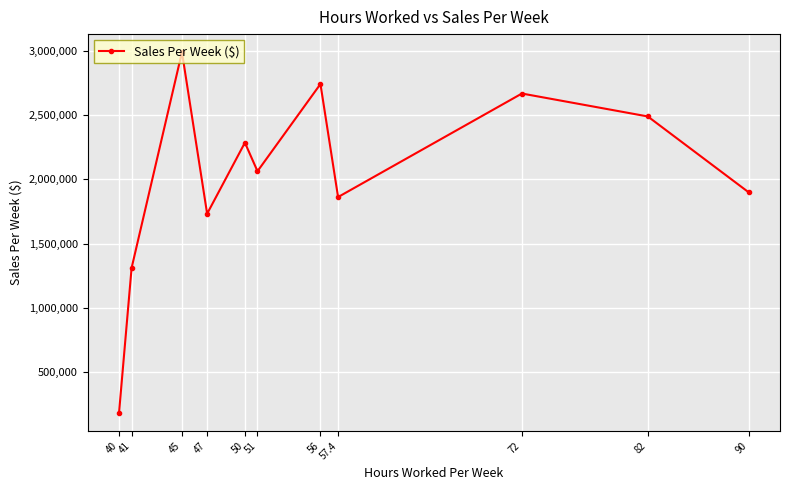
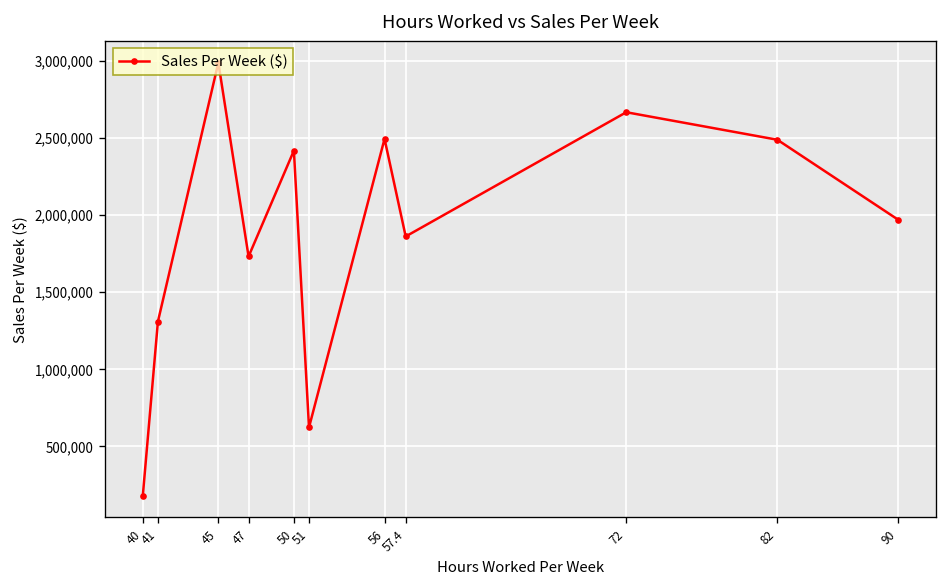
50: 2,290,000 -> 2,420,000
51: 2,060,000 -> 620,000
56: 2,740,000 -> 2,500,000
90: 1,900,000 -> 1,970,000
